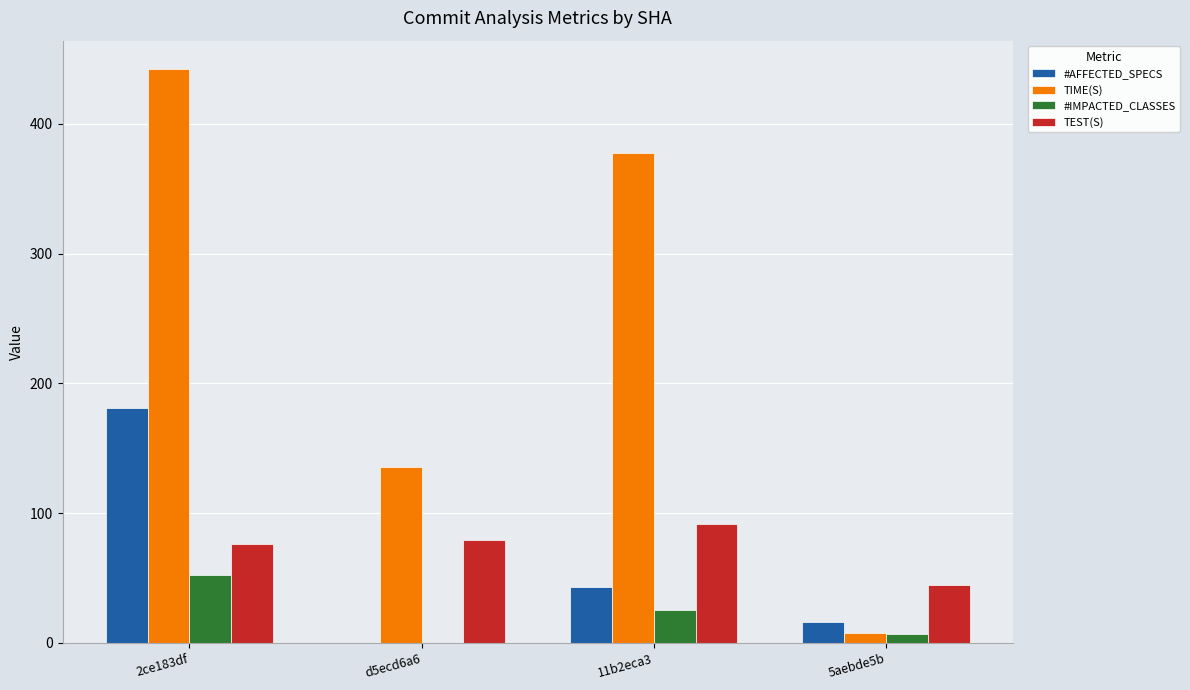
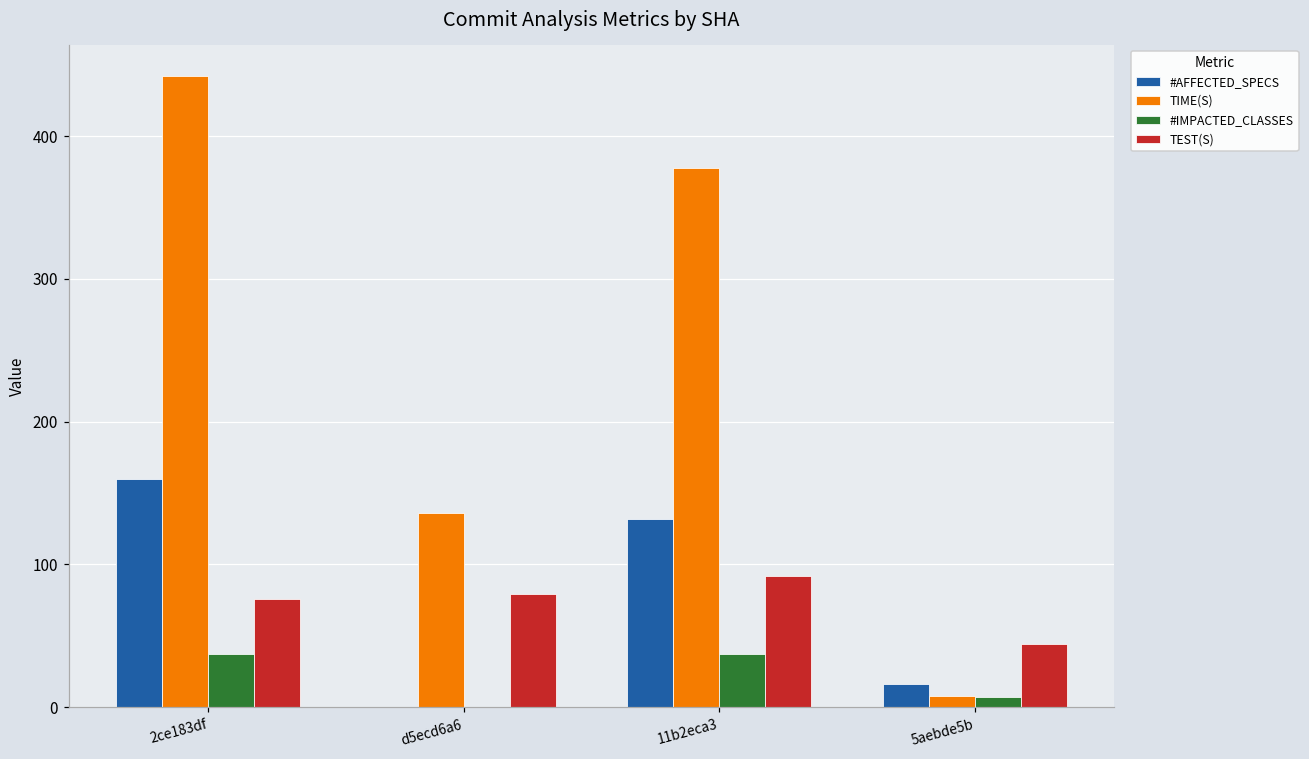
#AFFECTED_SPECS, 2ce183df: 181 -> 160
#IMPACTED_CLASSES, 2ce183df: 52 -> 37
#AFFECTED_SPECS, 11b2eca3: 43 -> 132
#IMPACTED_CLASSES, 11b2eca3: 25 -> 37
